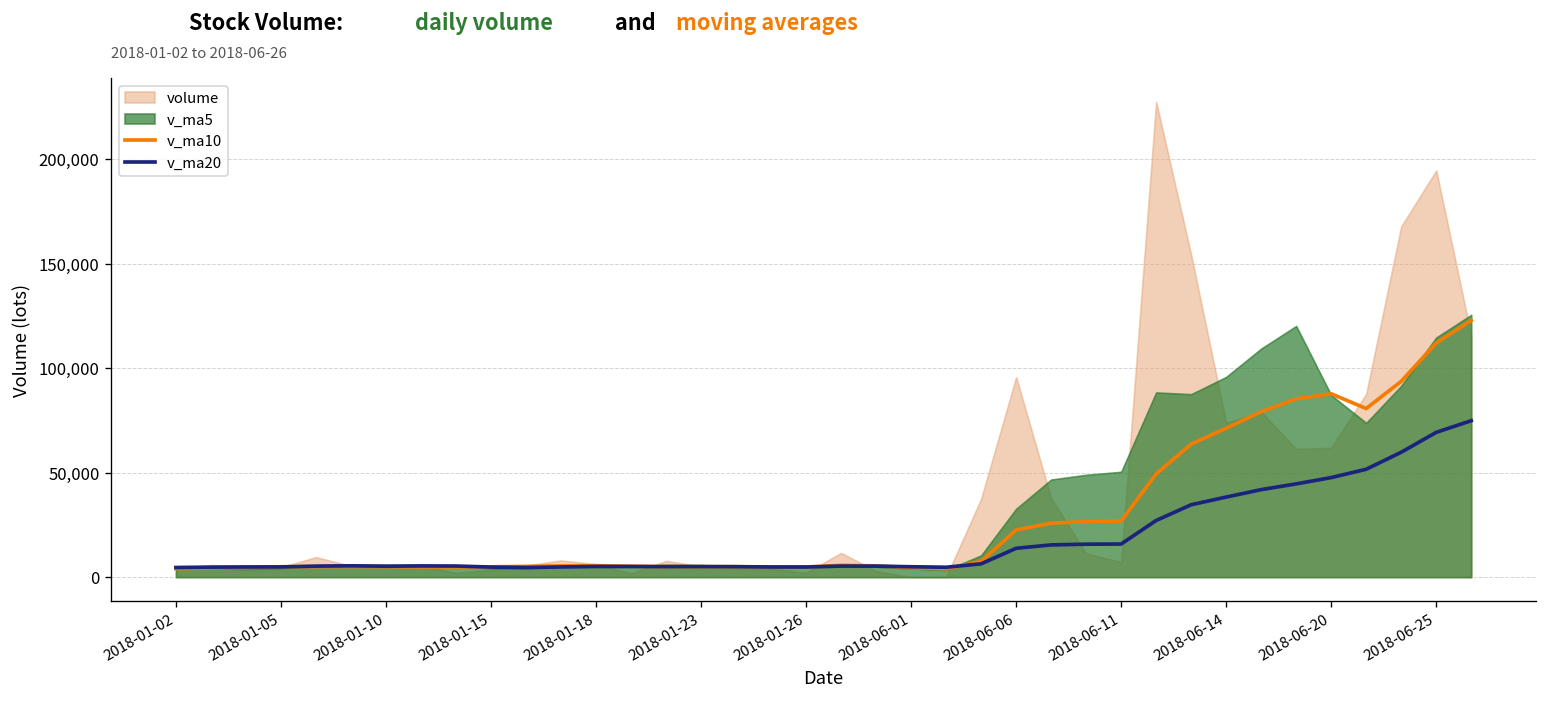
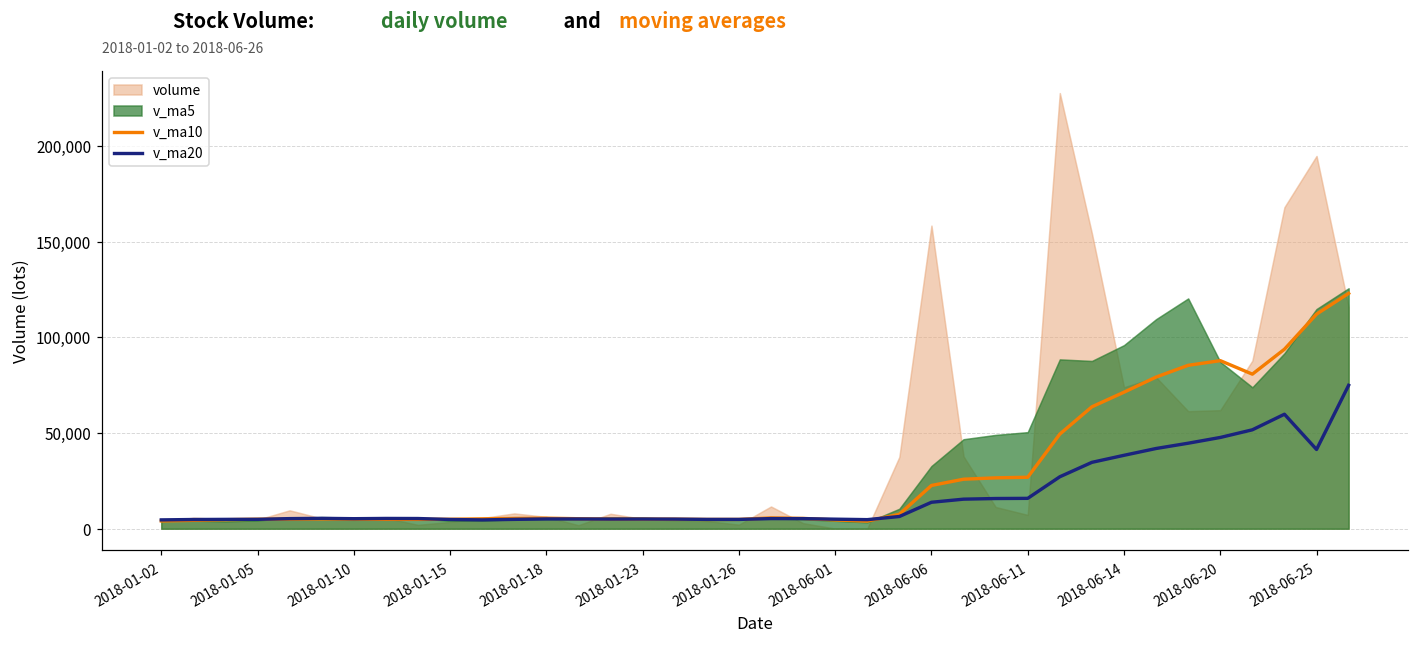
volume, 2018-06-06: 96,000 -> 158,000
v_ma20, 2018-06-25: 69,000 -> 41,000
